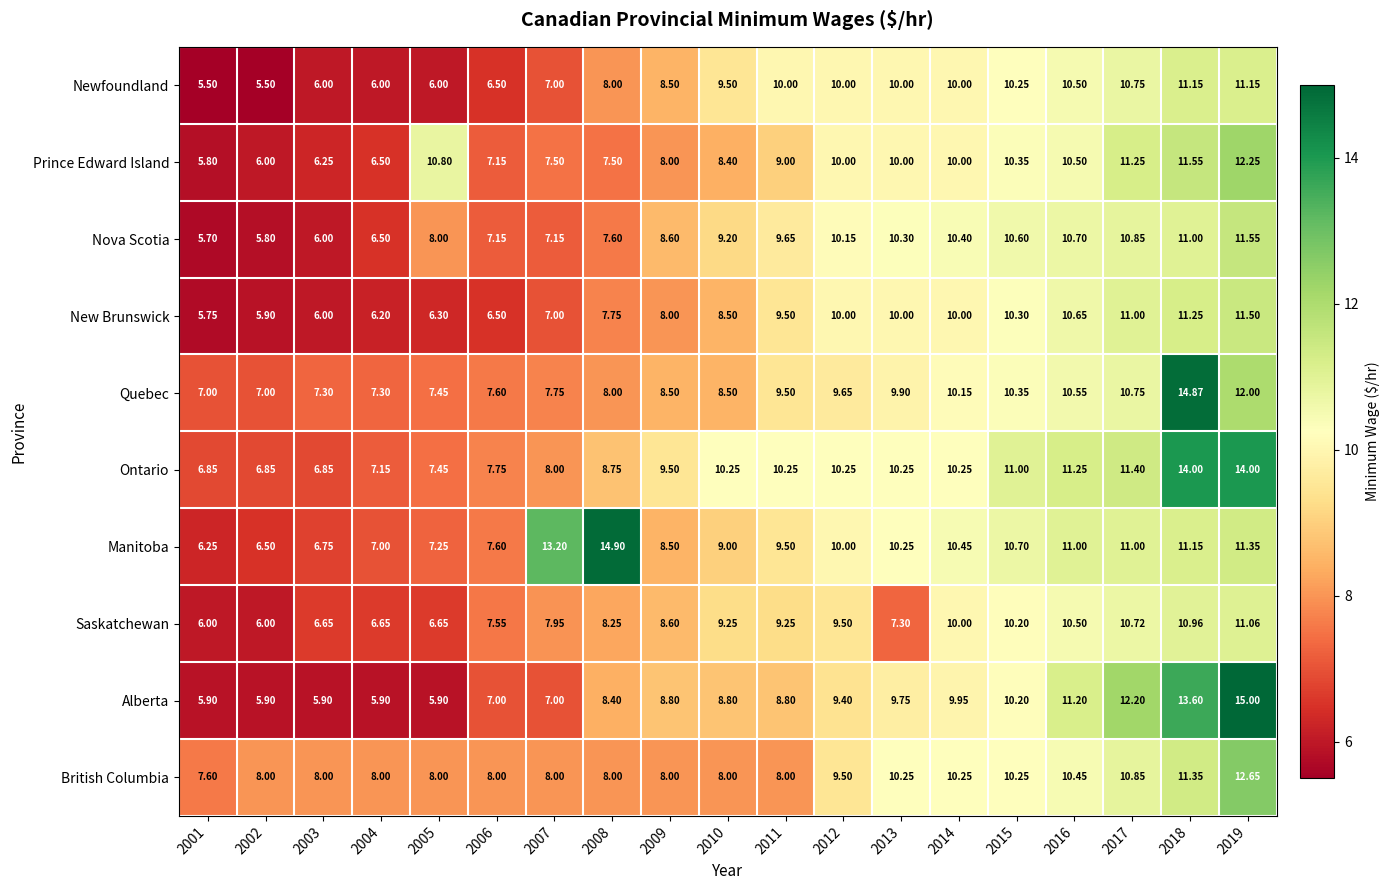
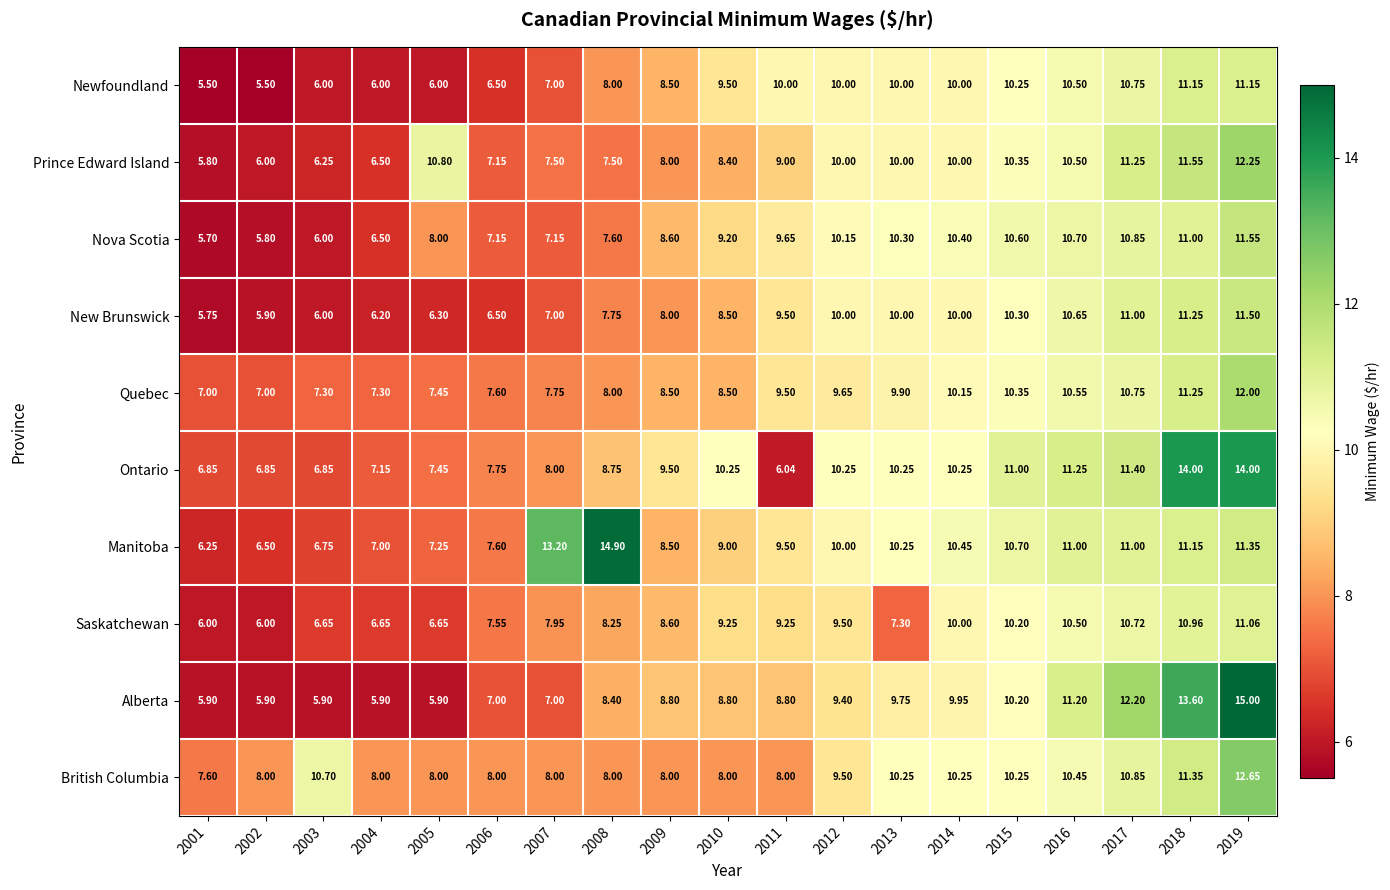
Quebec, 2018: 14.87 -> 11.25
Ontario, 2011: 10.25 -> 6.04
British Columbia, 2003: 8.00 -> 10.70
